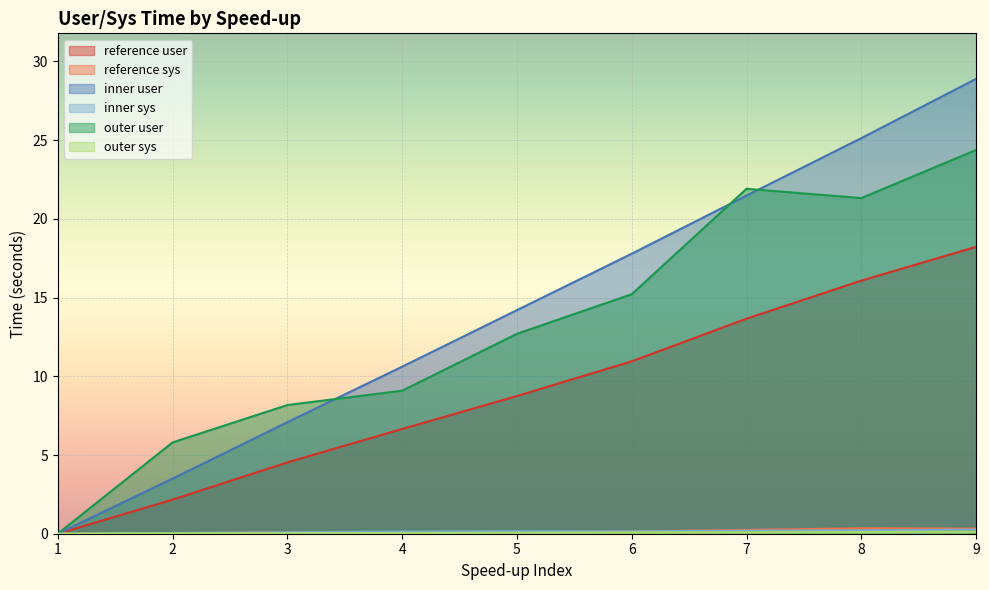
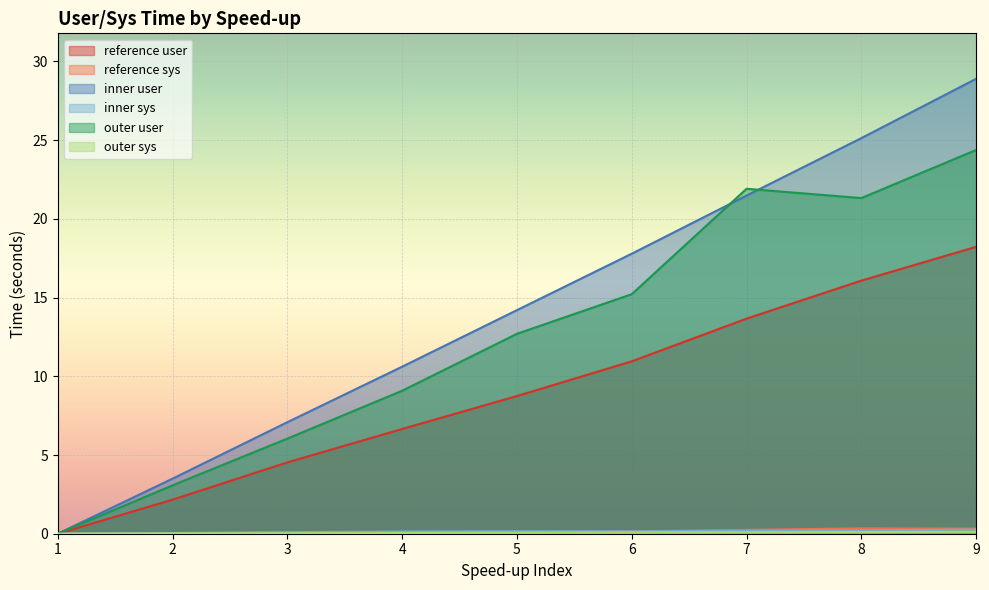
outer user, 2: 5.8 -> 3.1
outer user, 3: 8.2 -> 6.0
